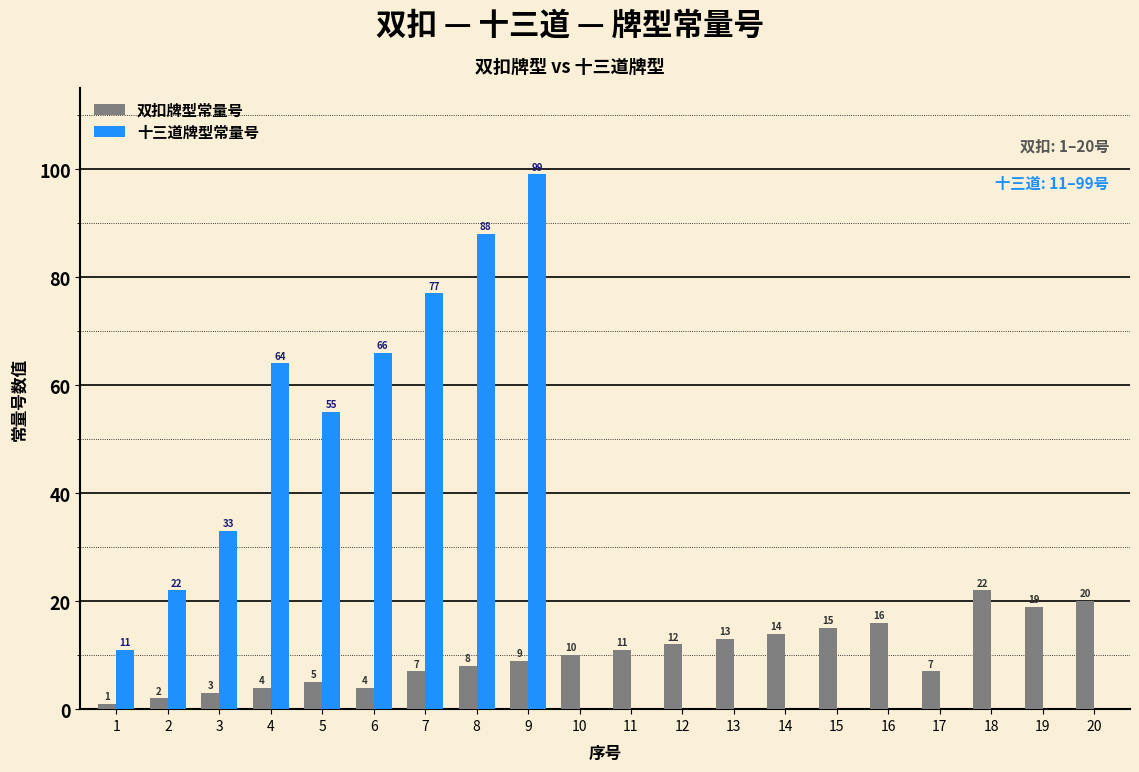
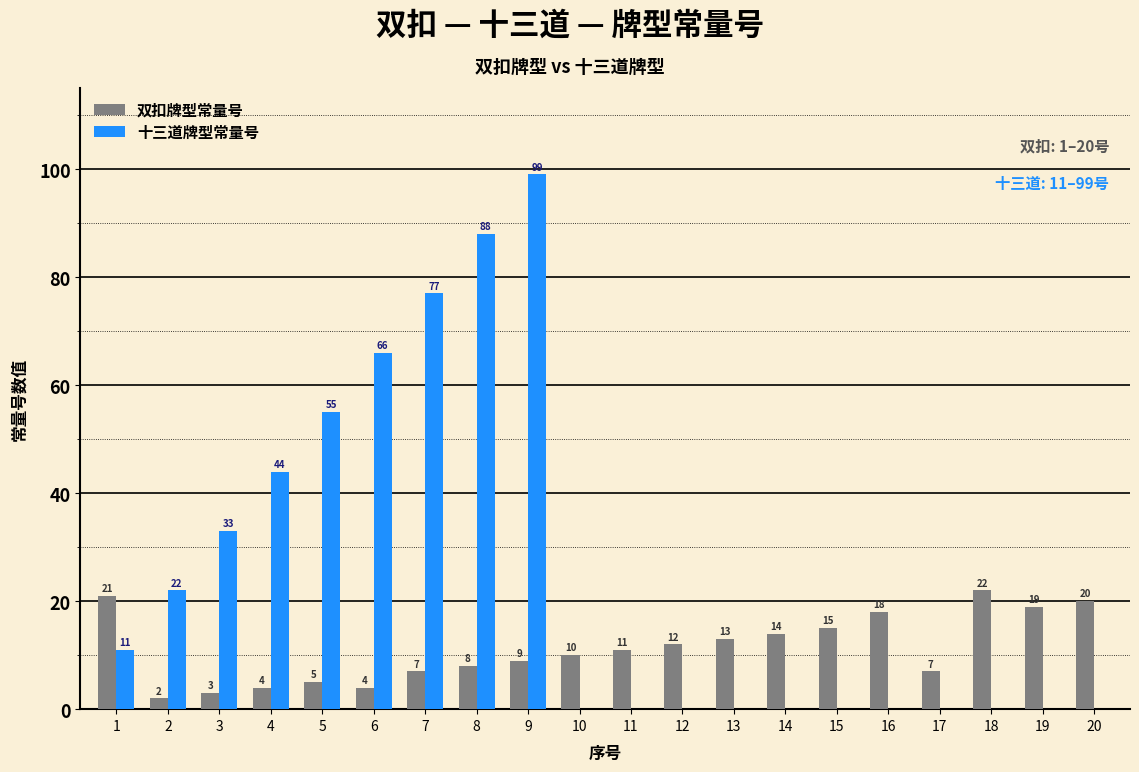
双扣牌型常量号, 1: 1 -> 21
十三道牌型常量号, 4: 64 -> 44
双扣牌型常量号, 16: 16 -> 18
